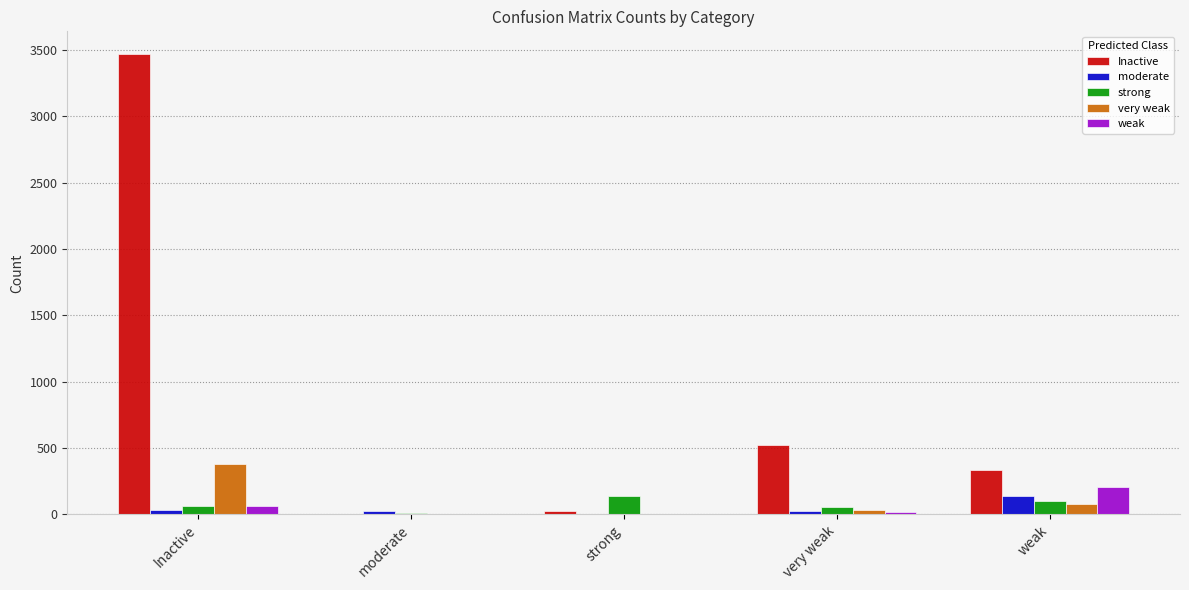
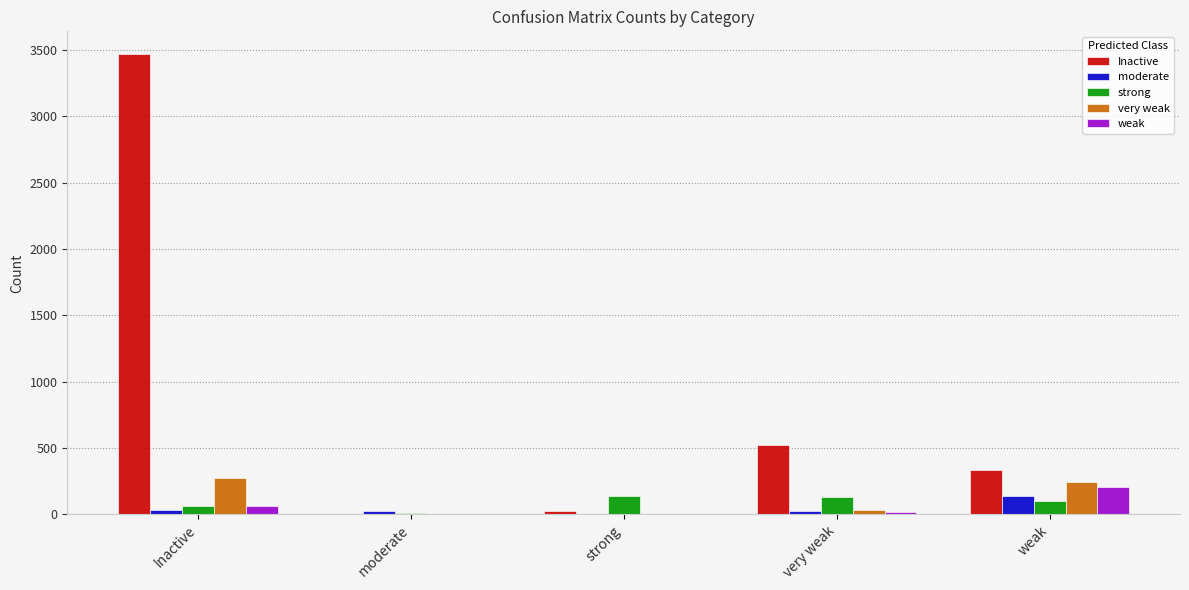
very weak, Inactive: 380 -> 270
strong, very weak: 60 -> 130
very weak, weak: 80 -> 250
